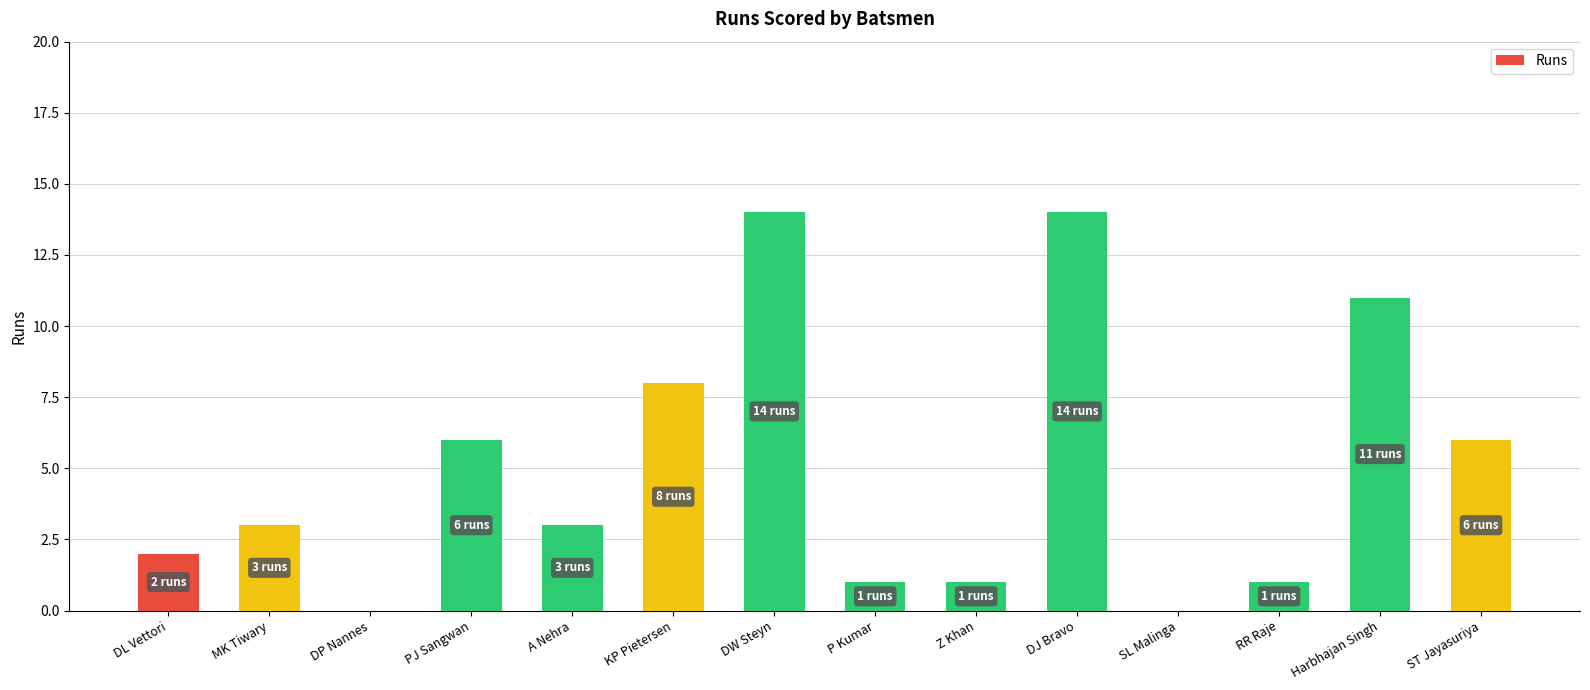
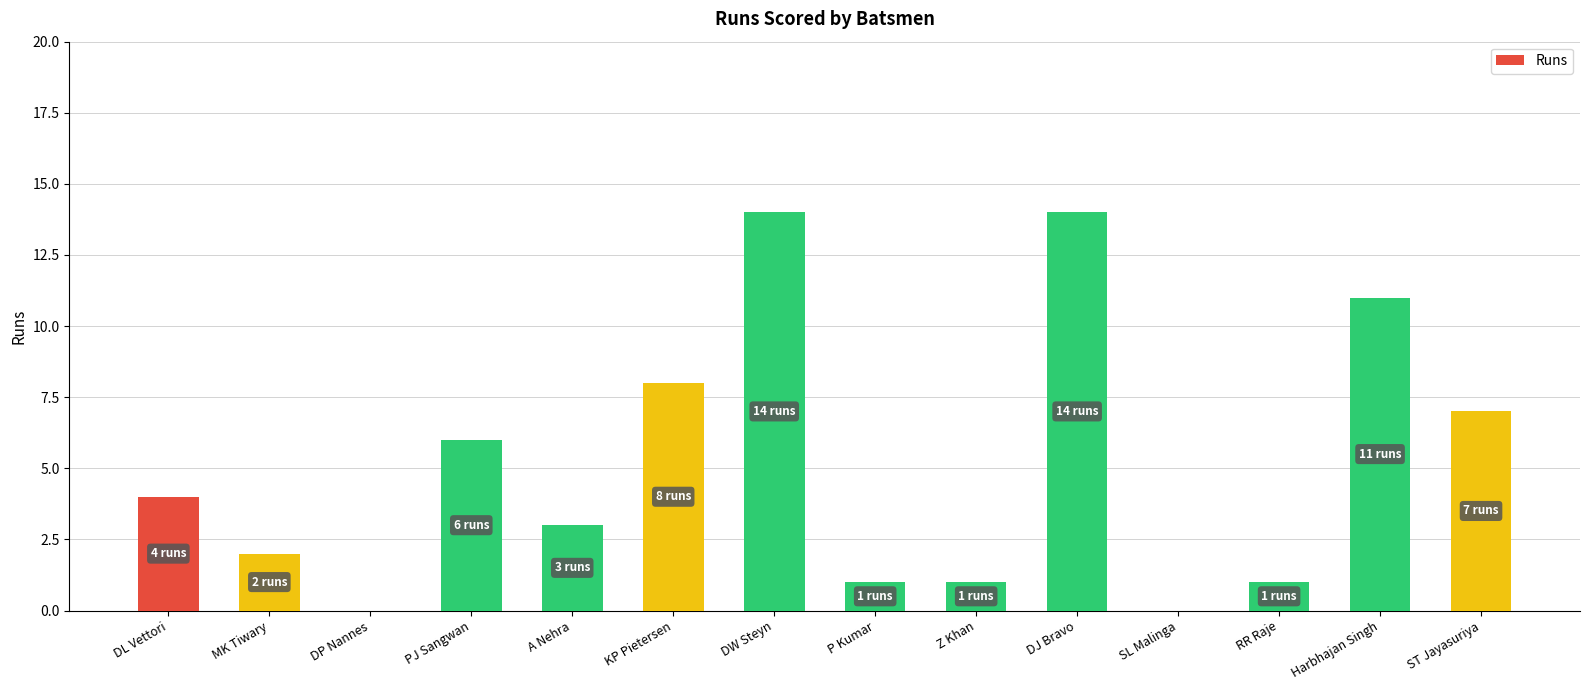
DL Vettori: 2 -> 4
MK Tiwary: 3 -> 2
ST Jayasuriya: 6 -> 7
